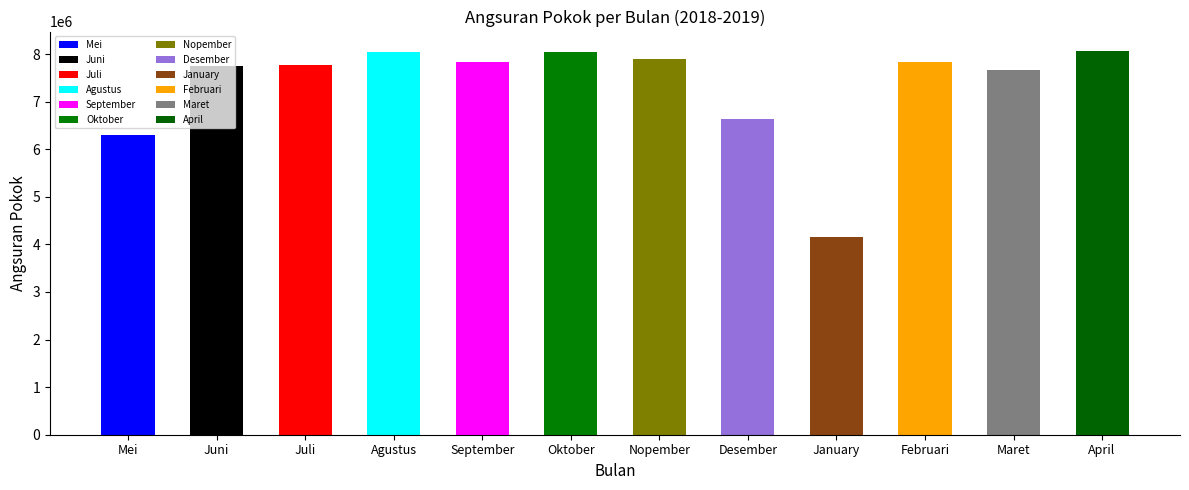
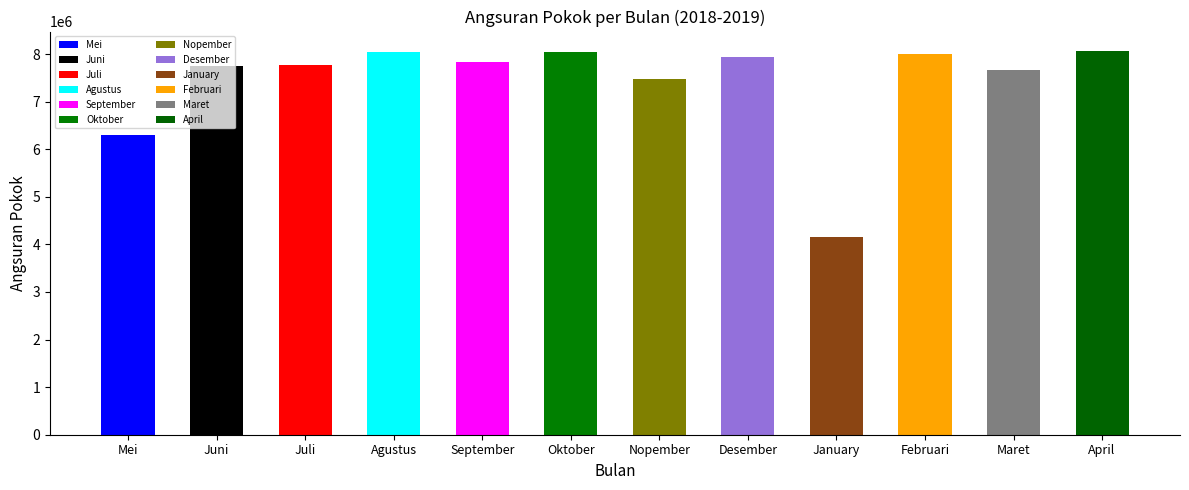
Nopember: 7900000 -> 7500000
Desember: 6600000 -> 7900000
Februari: 7800000 -> 8000000
